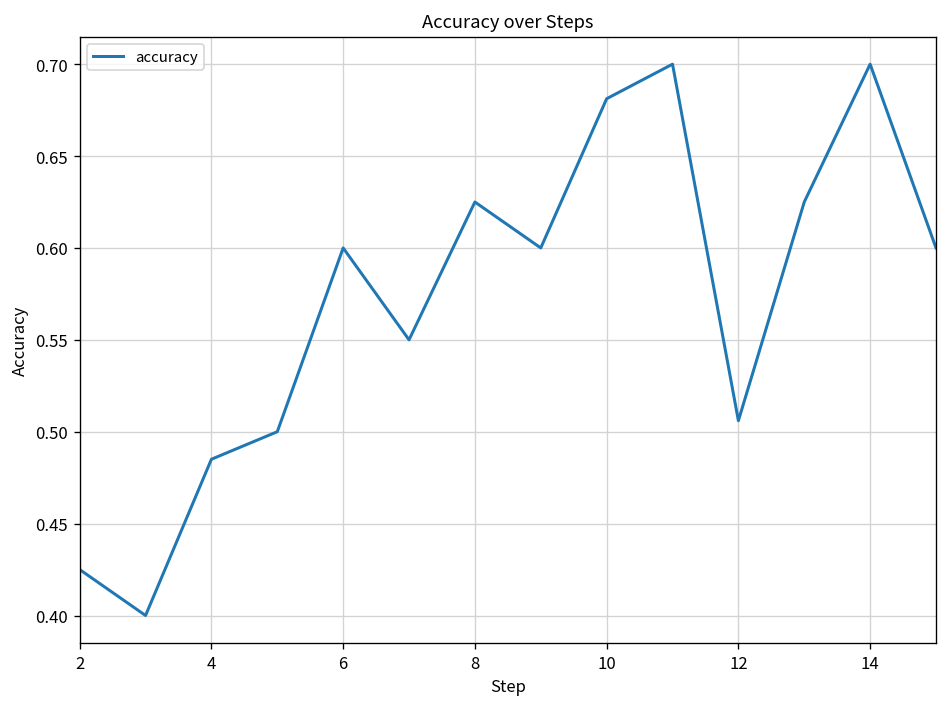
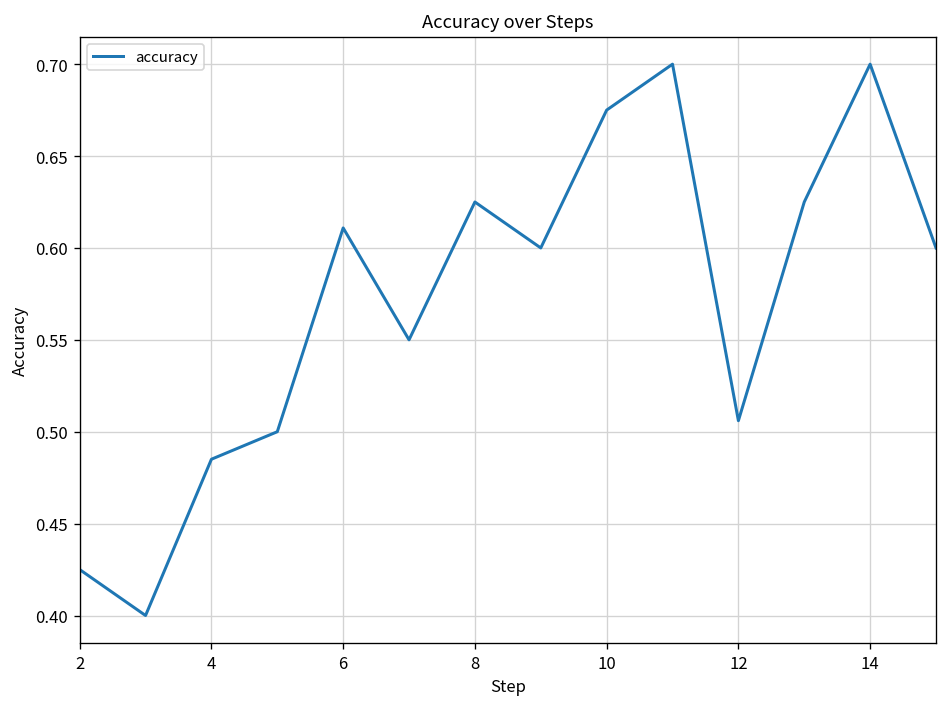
6: 0.600 -> 0.611
10: 0.681 -> 0.675
